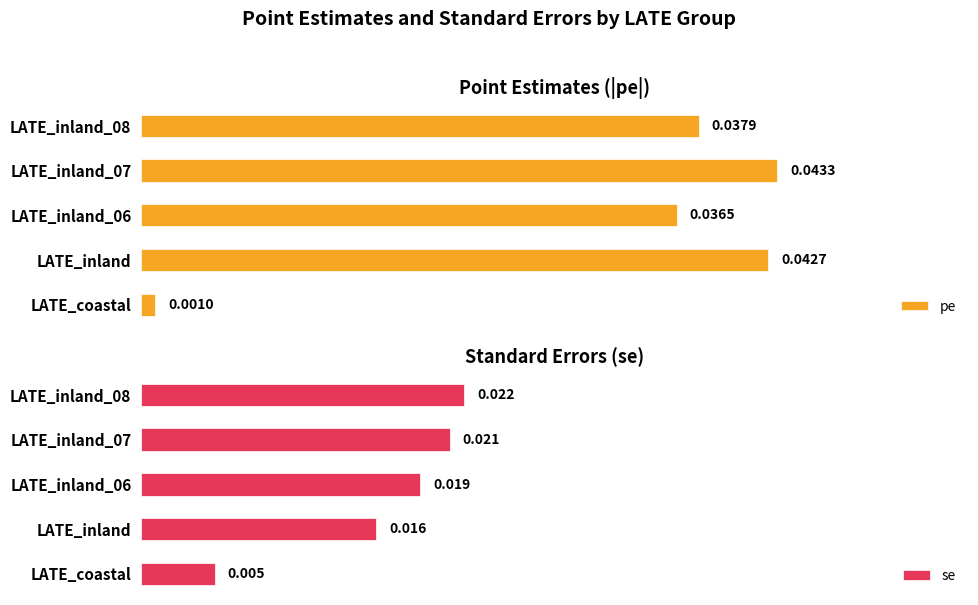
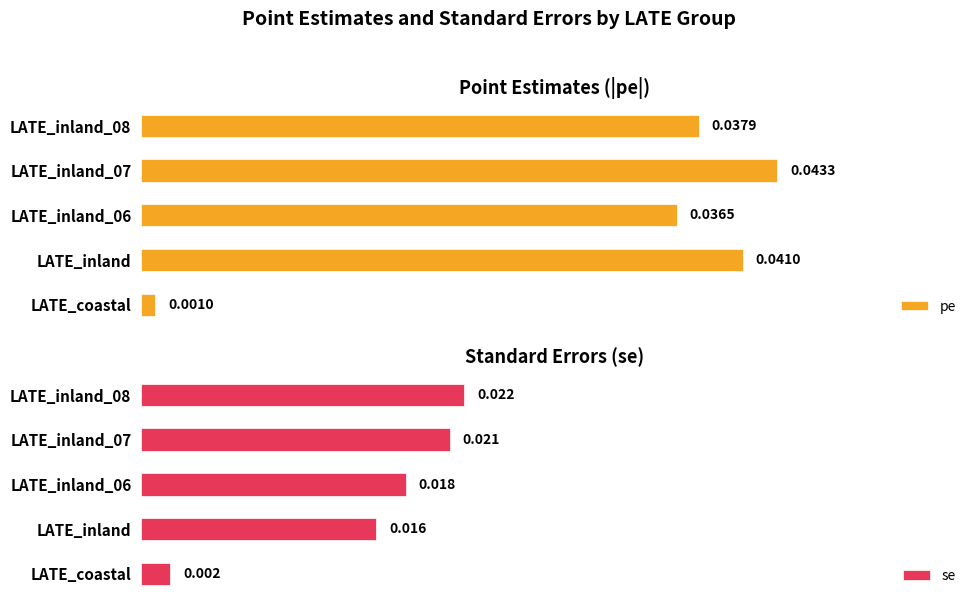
Point Estimates (|pe|), LATE_inland: 0.0427 -> 0.0410
Standard Errors (se), LATE_inland_06: 0.019 -> 0.018
Standard Errors (se), LATE_coastal: 0.005 -> 0.002
